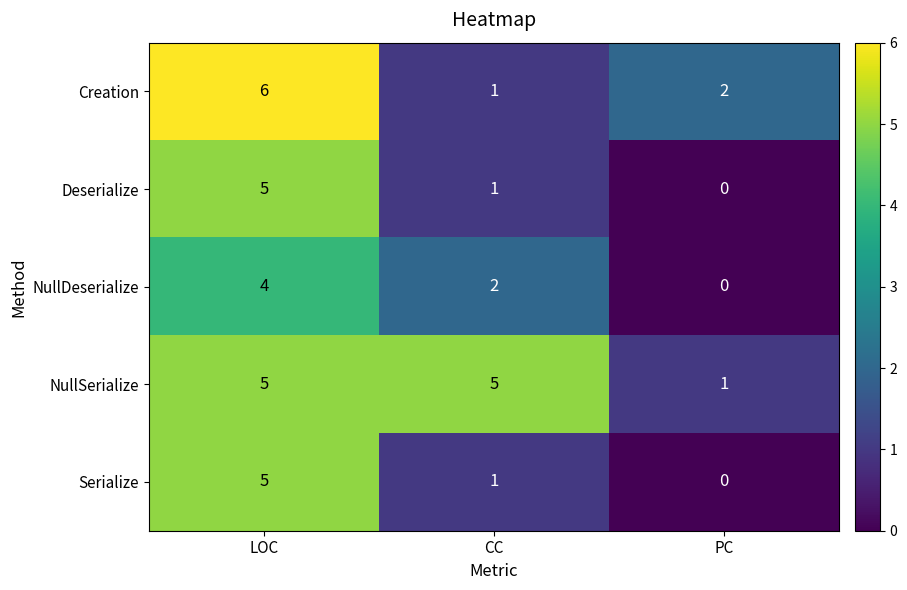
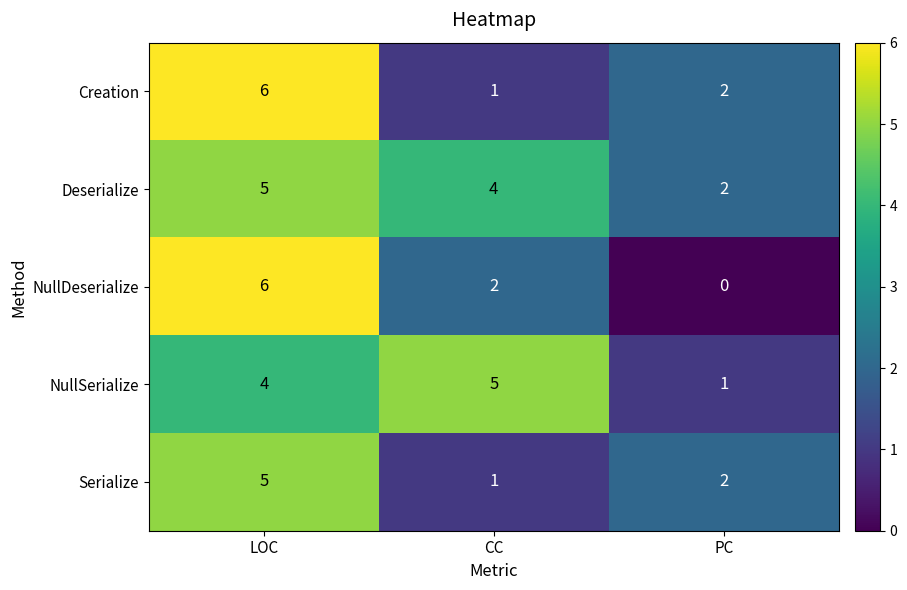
Deserialize, CC: 1 -> 4
Deserialize, PC: 0 -> 2
NullDeserialize, LOC: 4 -> 6
NullSerialize, LOC: 5 -> 4
Serialize, PC: 0 -> 2
